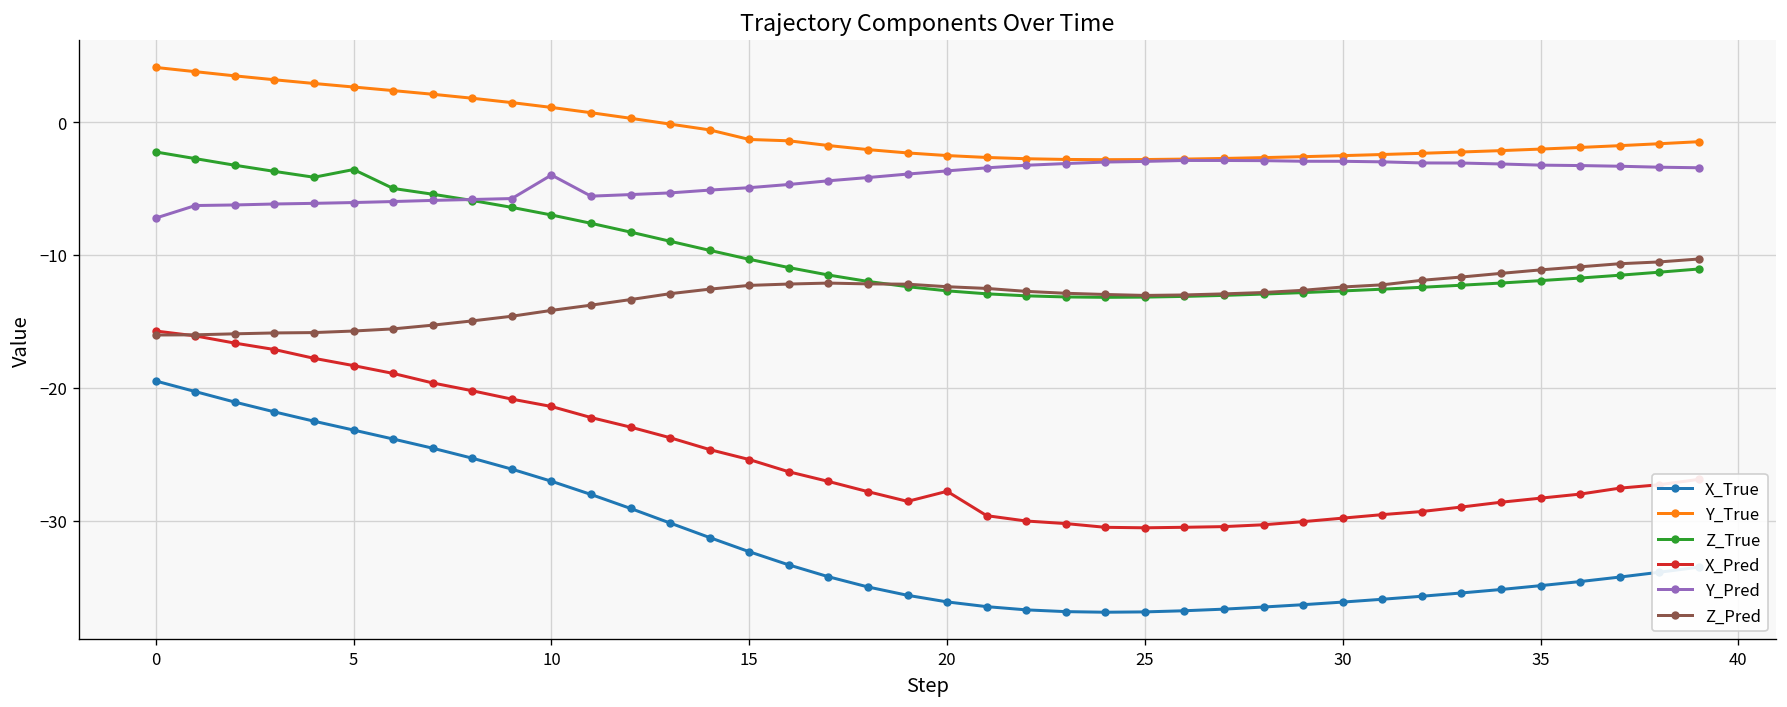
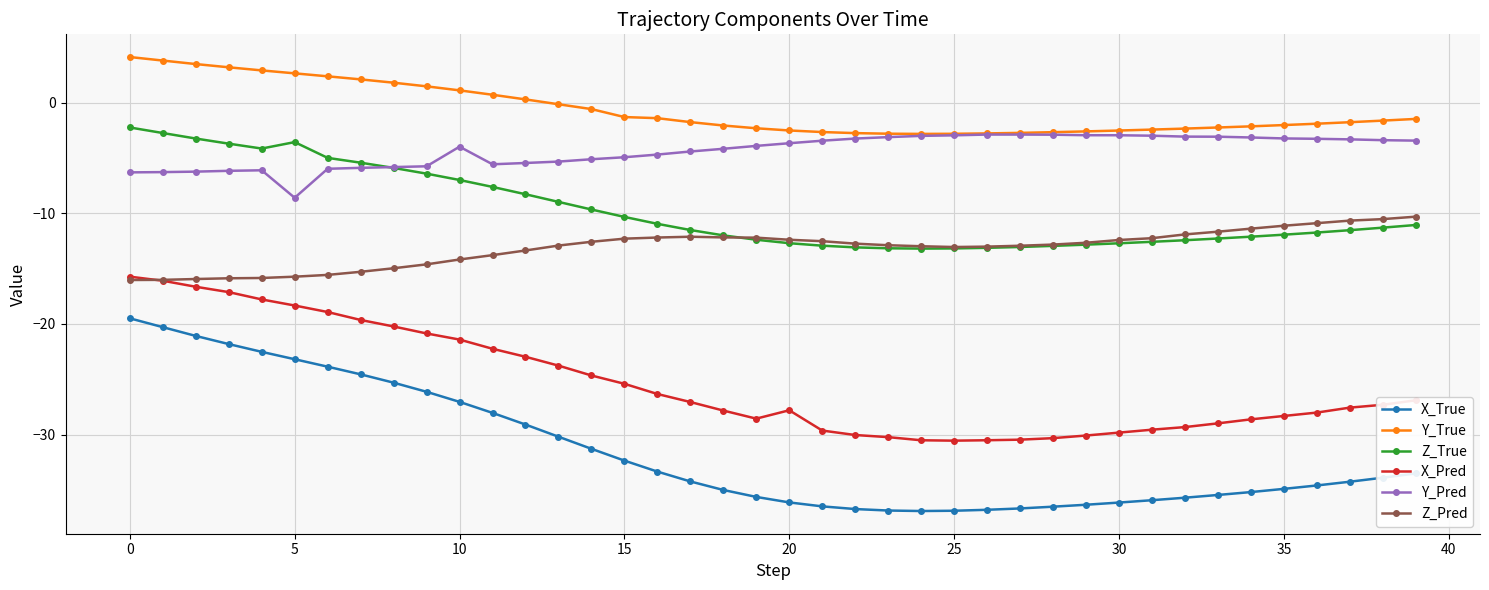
Y_Pred, 0: -7.2 -> -6.3
Y_Pred, 5: -6.1 -> -8.6
